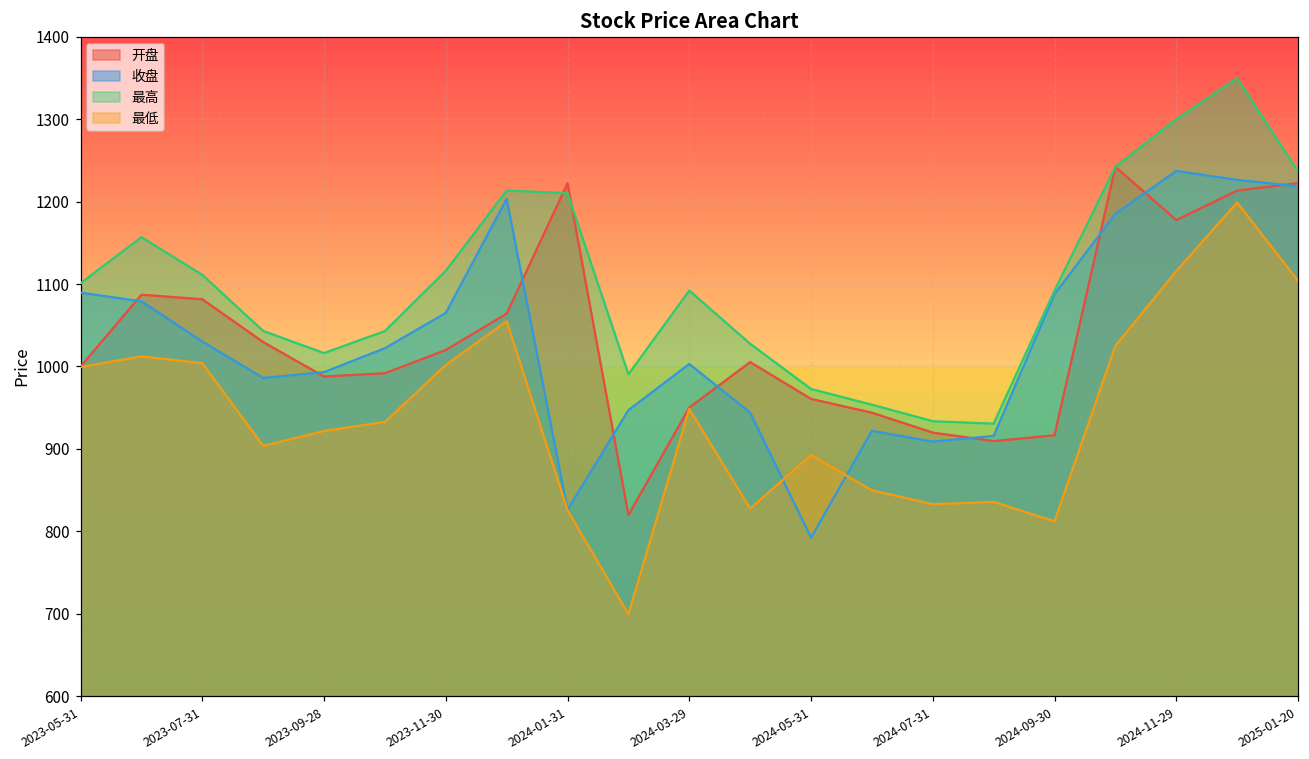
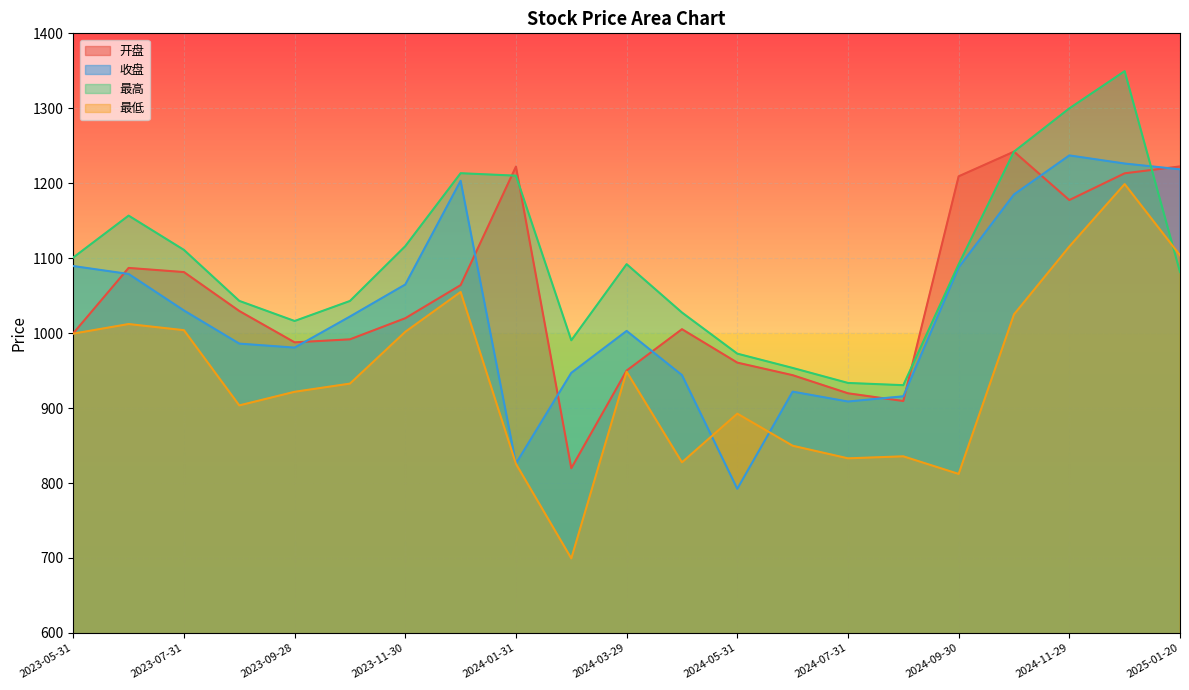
收盘, 2023-09-28: 990 -> 980
开盘, 2024-09-30: 920 -> 1210
最高, 2025-01-20: 1240 -> 1080
